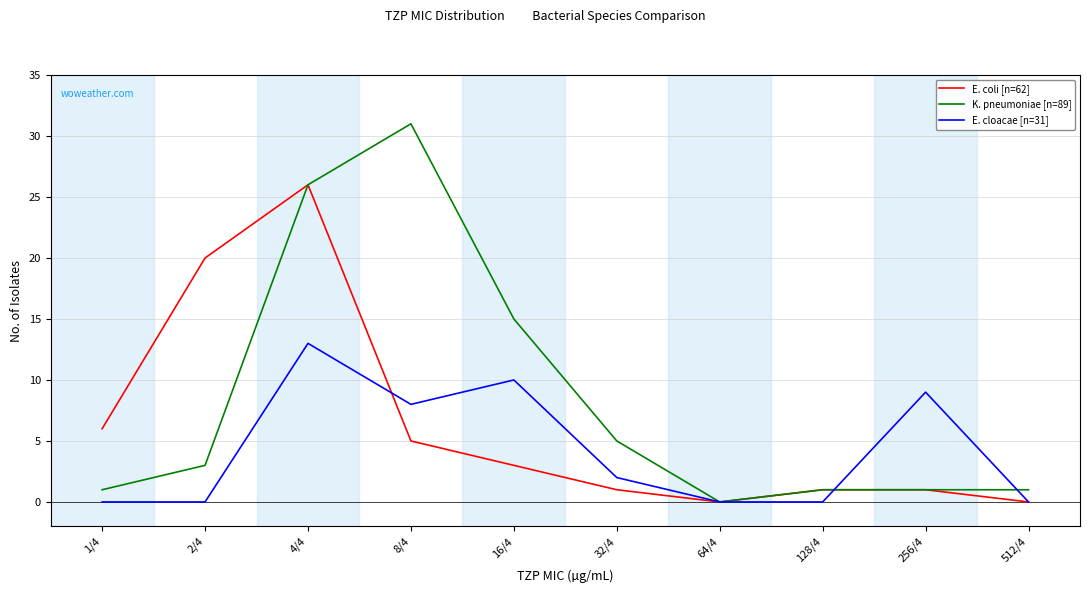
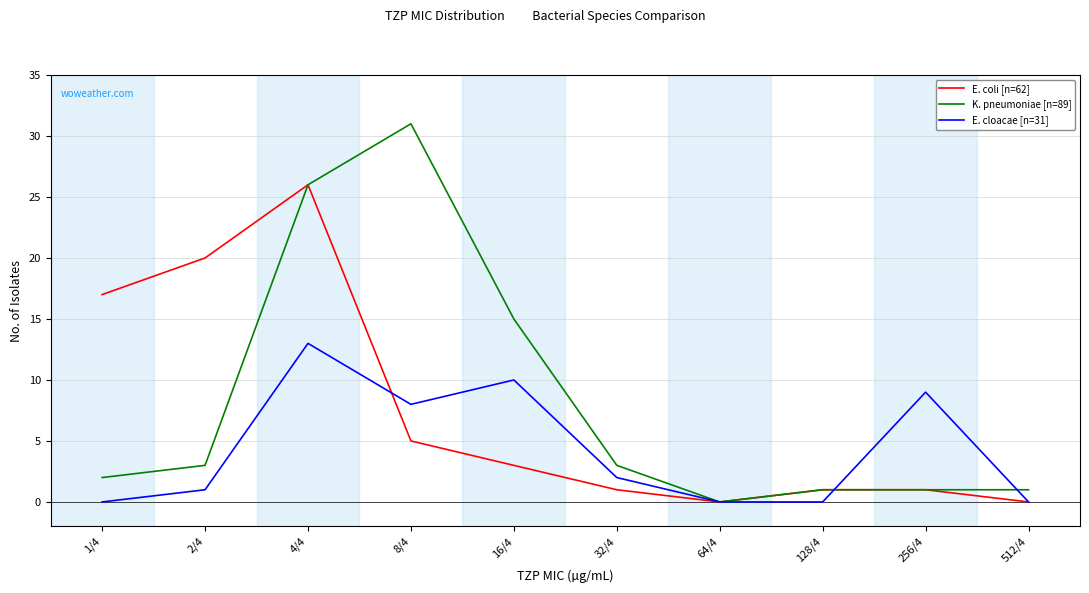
E. coli [n=62], 1/4: 6 -> 17
K. pneumoniae [n=89], 1/4: 1 -> 2
E. cloacae [n=31], 2/4: 0 -> 1
K. pneumoniae [n=89], 32/4: 5 -> 3
